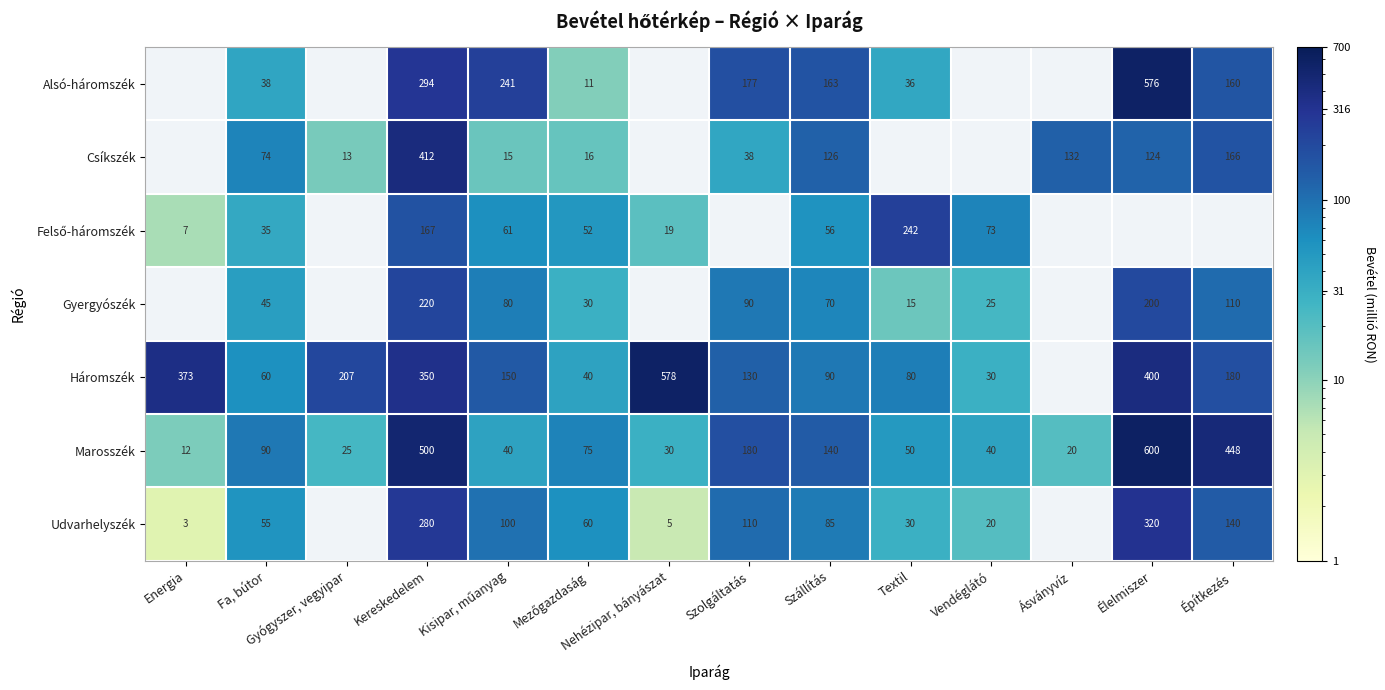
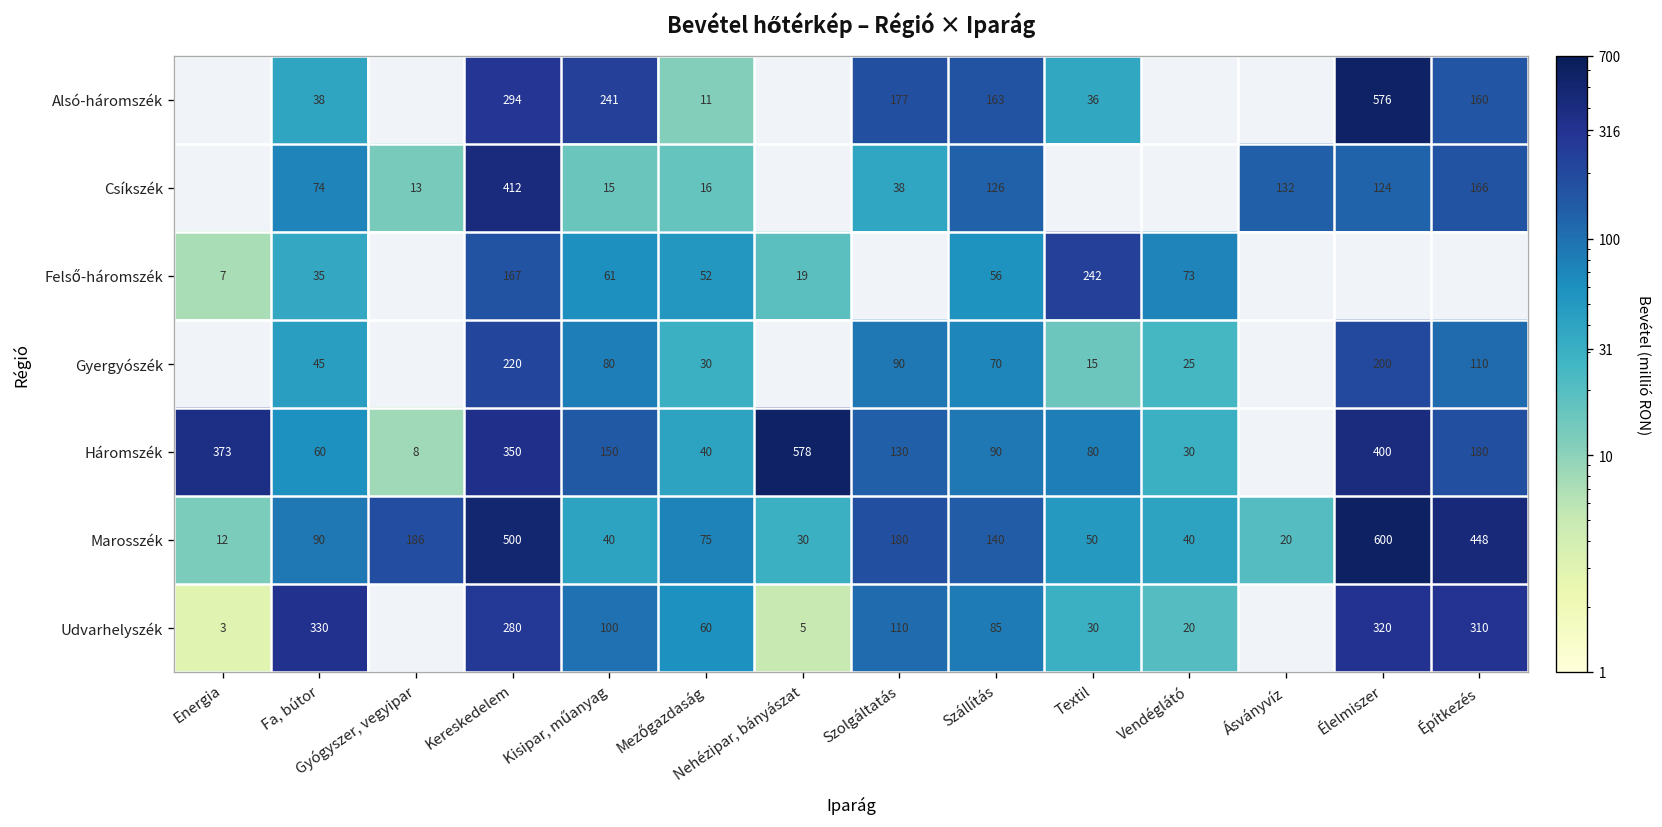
Háromszék, Gyógyszer, vegyipar: 207 -> 8
Marosszék, Gyógyszer, vegyipar: 25 -> 186
Udvarhelyszék, Fa, bútor: 55 -> 330
Udvarhelyszék, Építkezés: 140 -> 310
